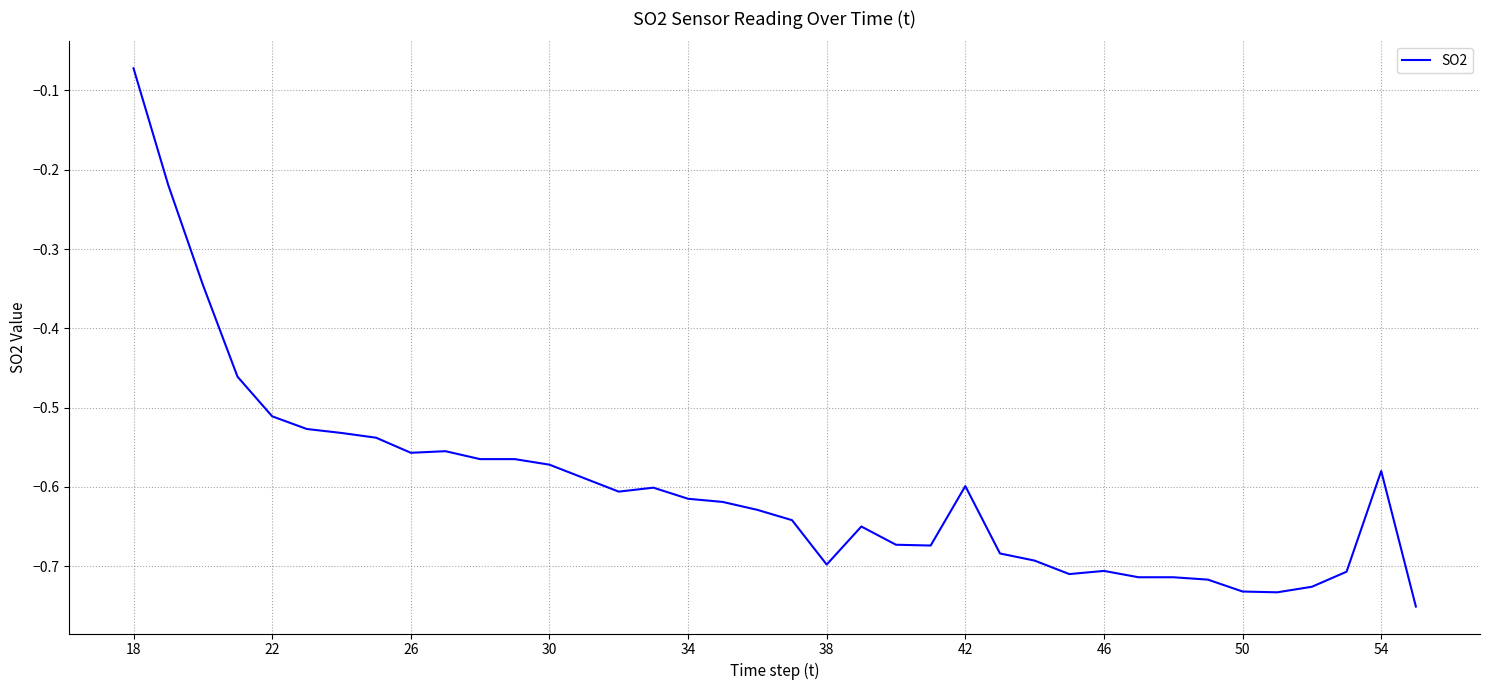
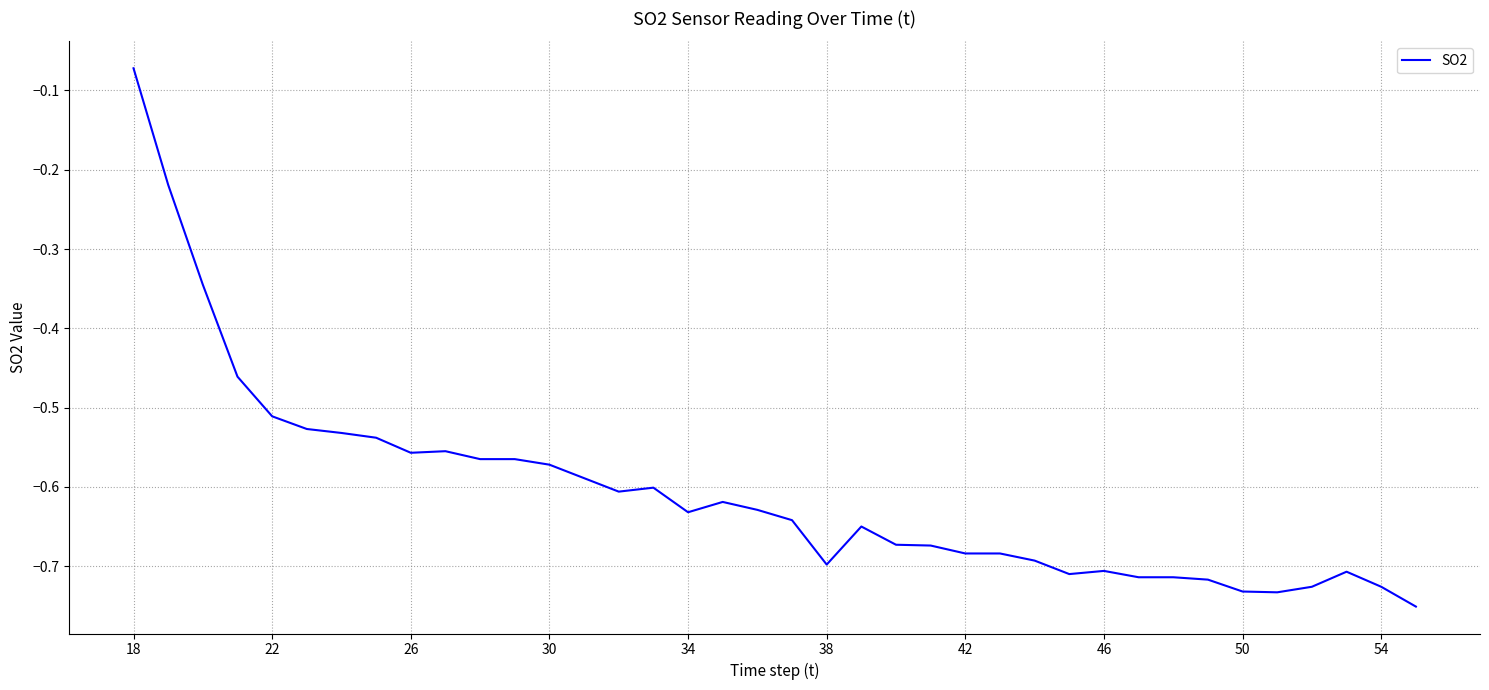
34: -0.62 -> -0.63
42: -0.60 -> -0.68
54: -0.58 -> -0.73
